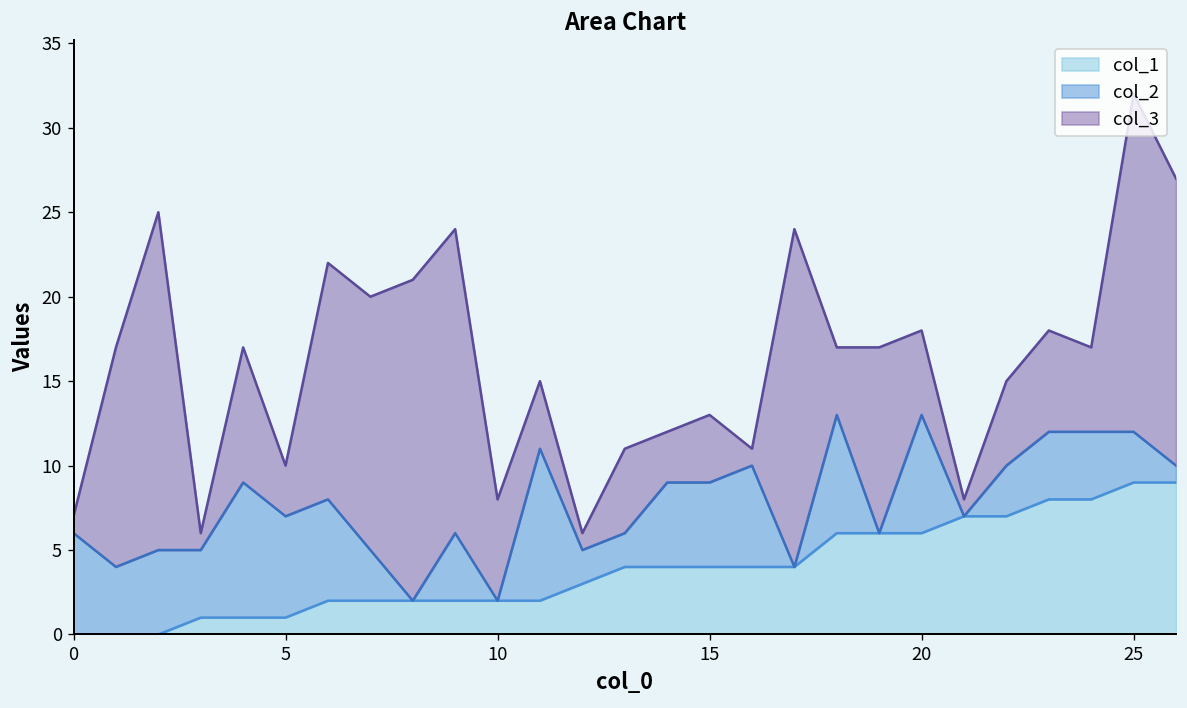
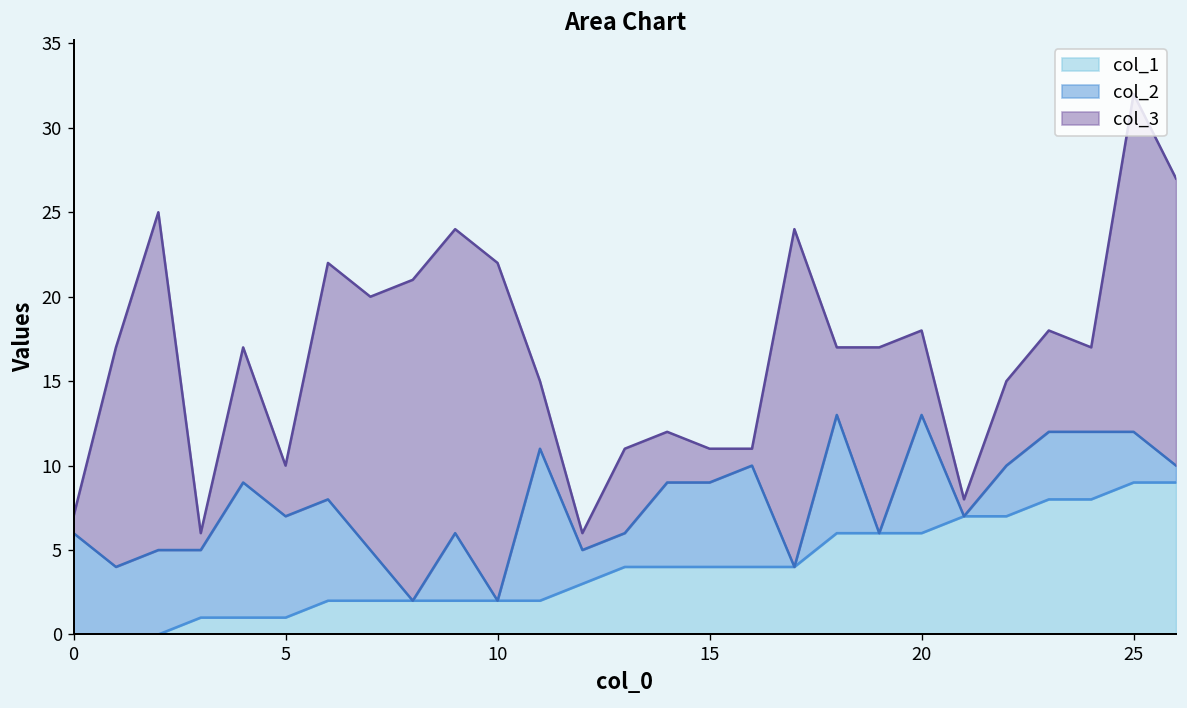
col_3, 10: 6 -> 20
col_3, 15: 4 -> 2
